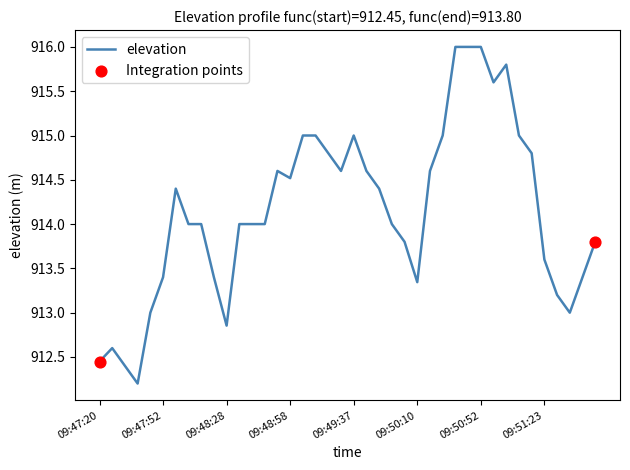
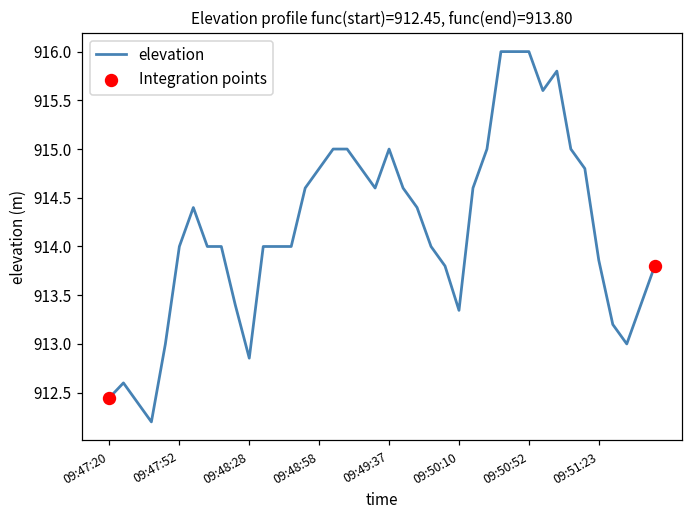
elevation, 09:47:52: 913.4 -> 914.0
elevation, 09:48:58: 914.5 -> 914.8
elevation, 09:51:23: 913.6 -> 913.9
